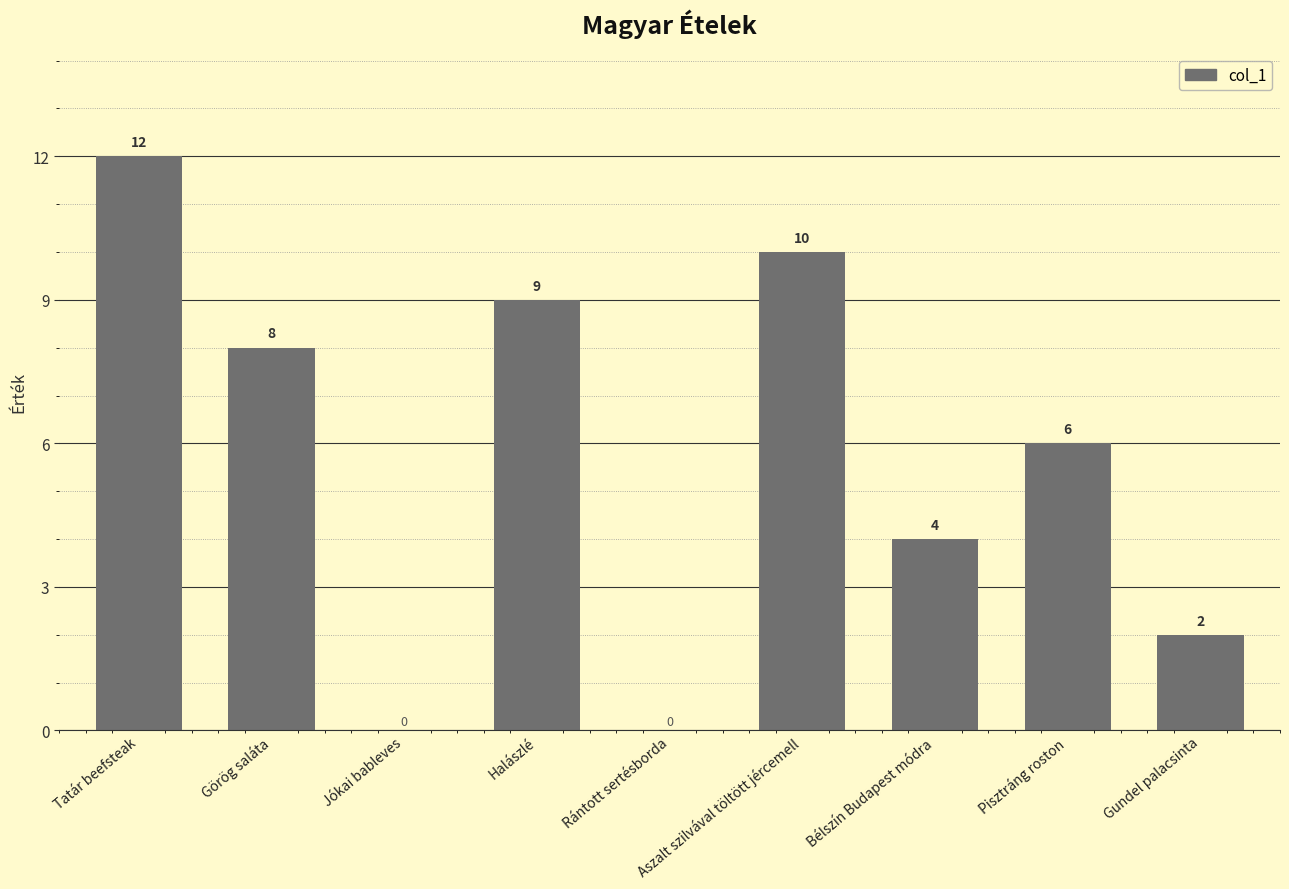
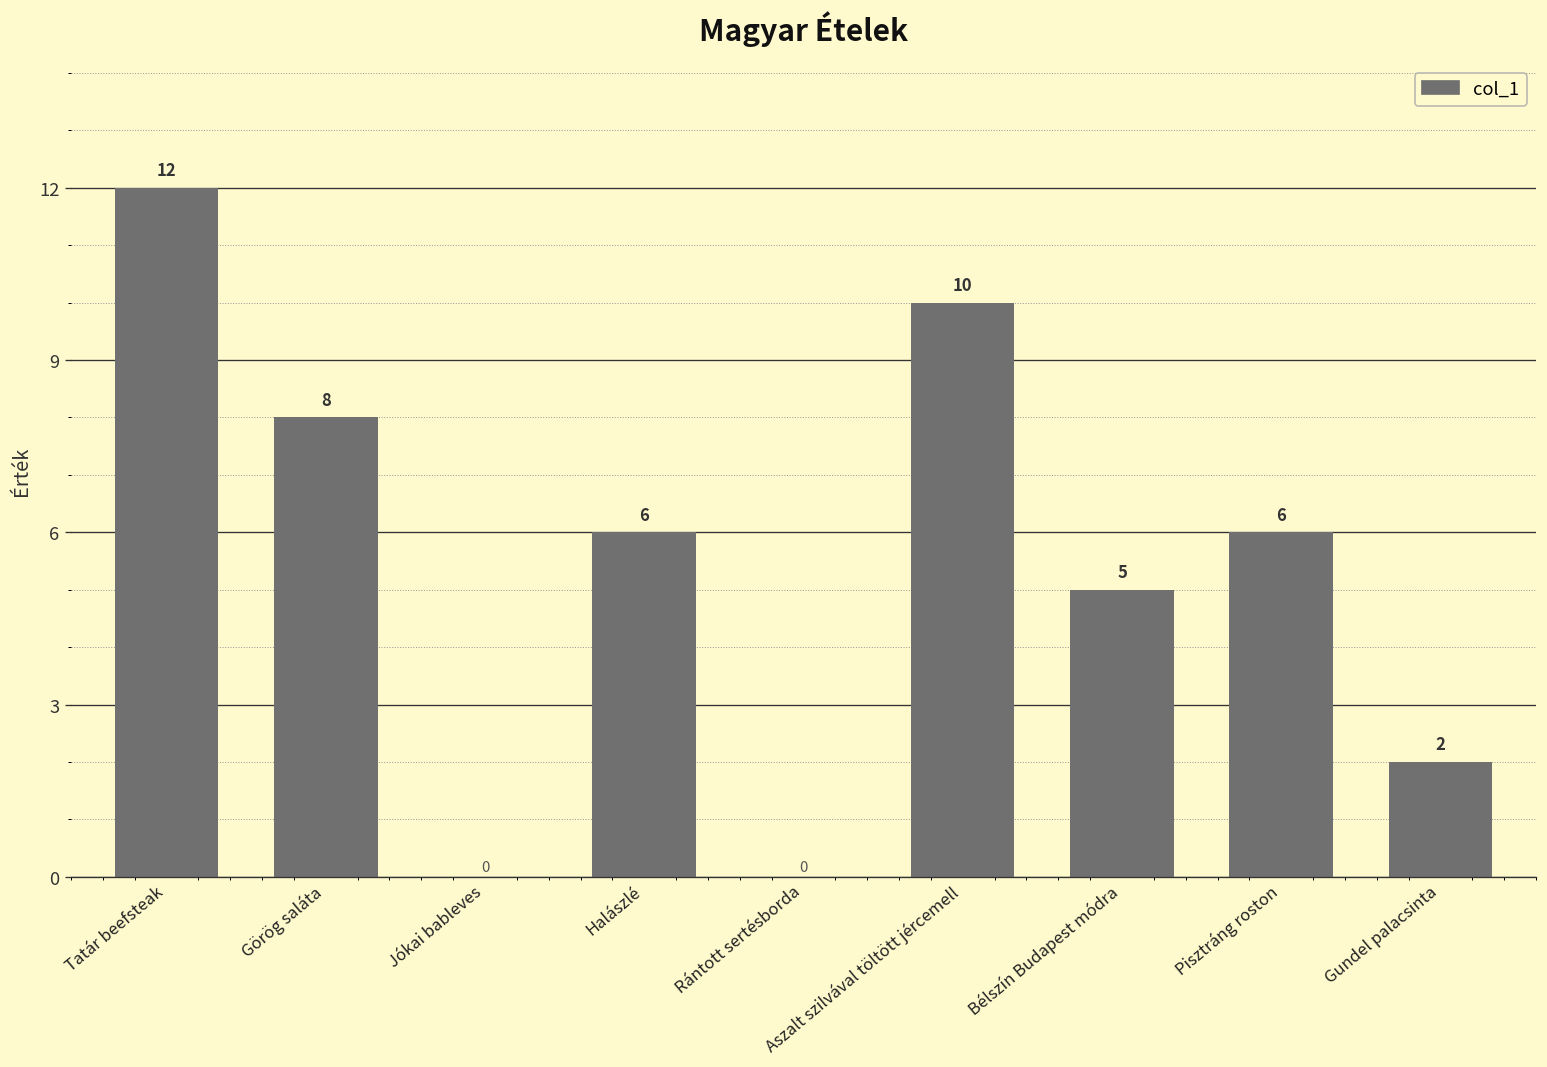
Halászlé: 9 -> 6
Bélszín Budapest módra: 4 -> 5
